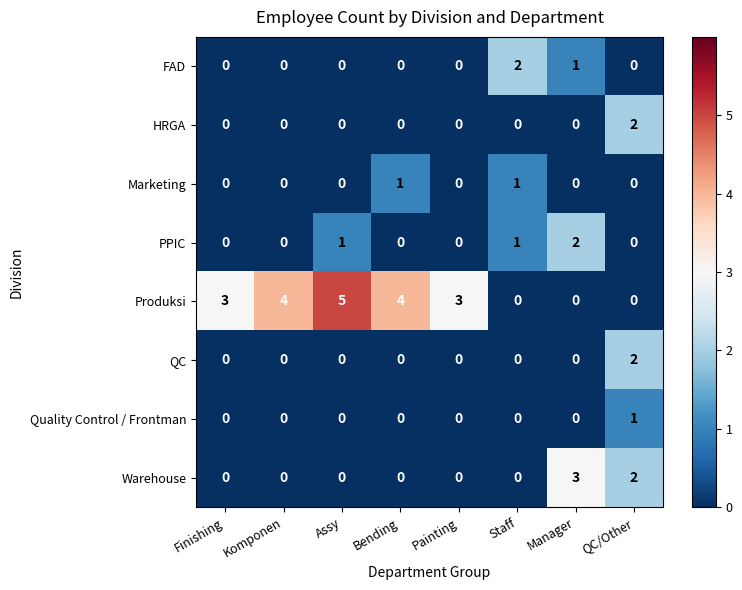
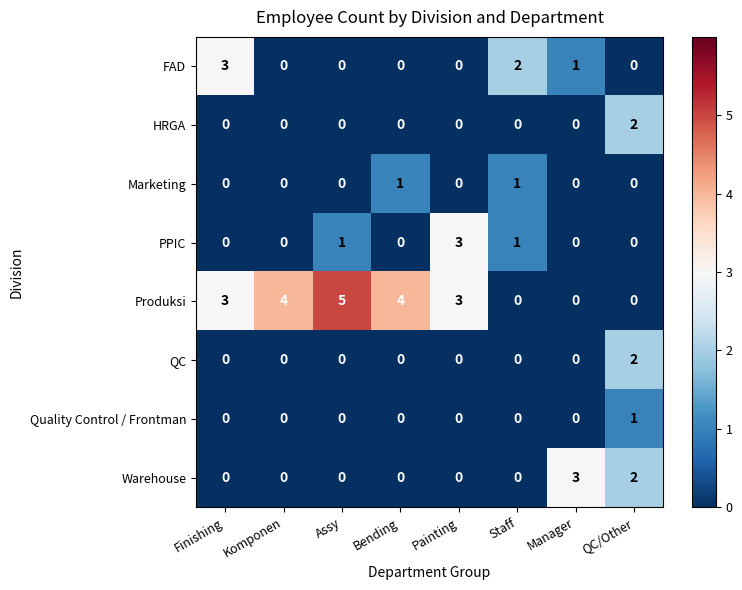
FAD, Finishing: 0 -> 3
PPIC, Painting: 0 -> 3
PPIC, Manager: 2 -> 0
